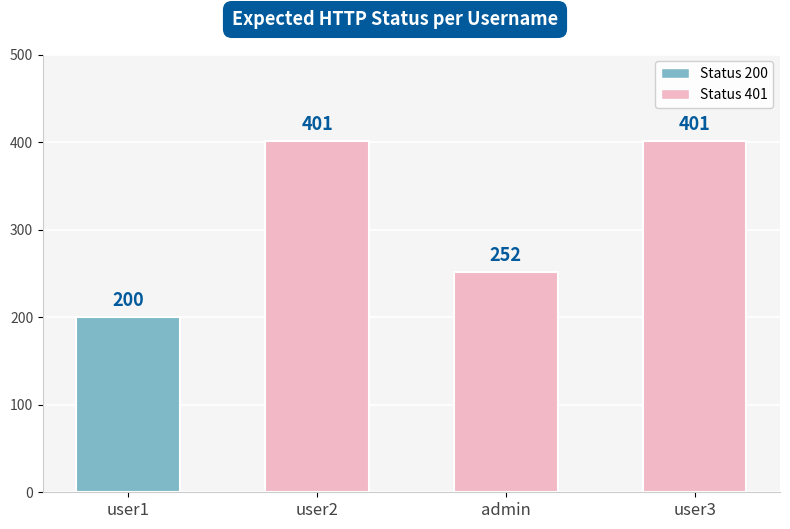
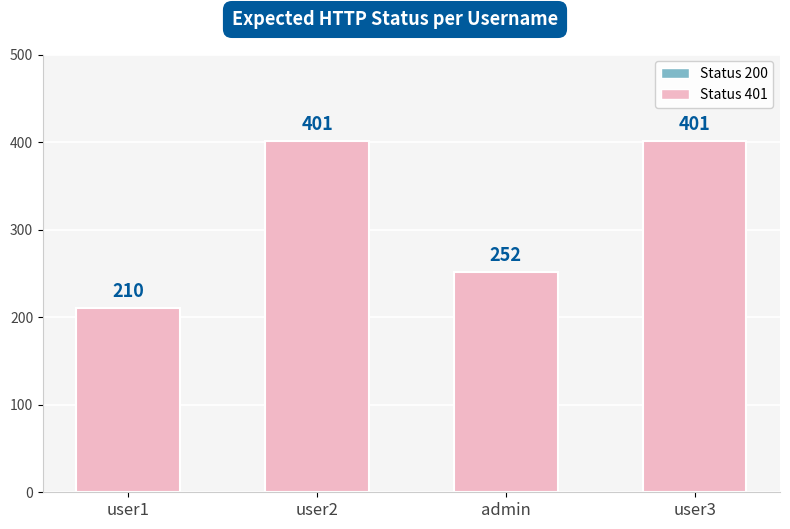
user1: 200 -> 210
